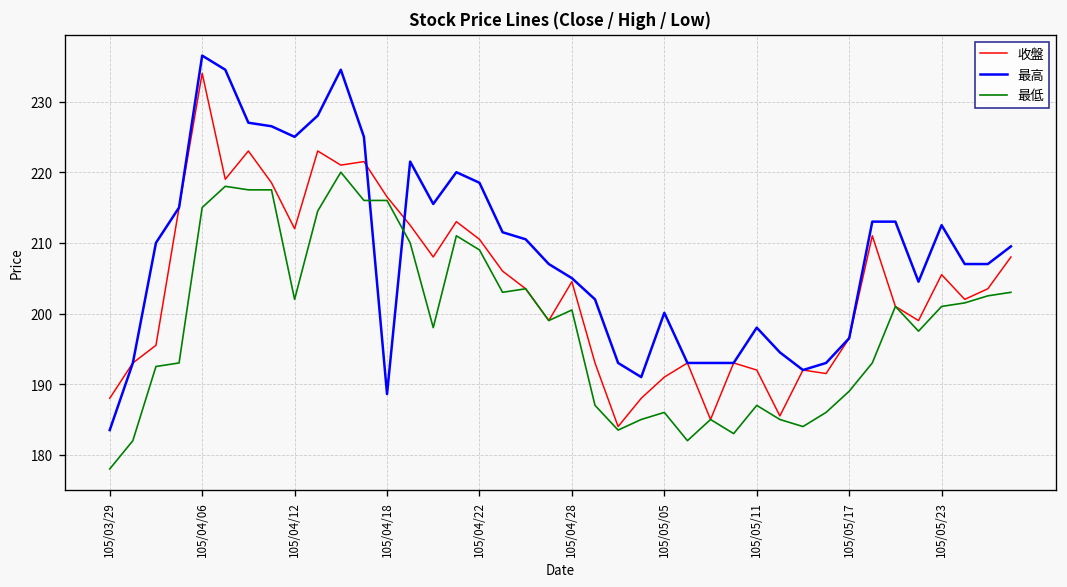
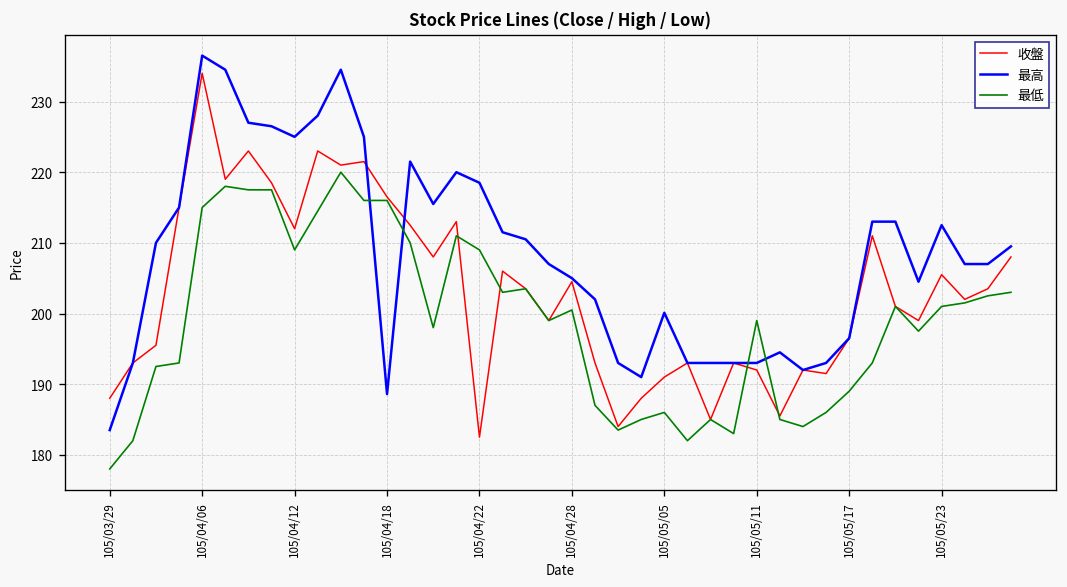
最低, 105/04/12: 202 -> 209
收盤, 105/04/22: 211 -> 183
最高, 105/05/11: 198 -> 193
最低, 105/05/11: 187 -> 199
